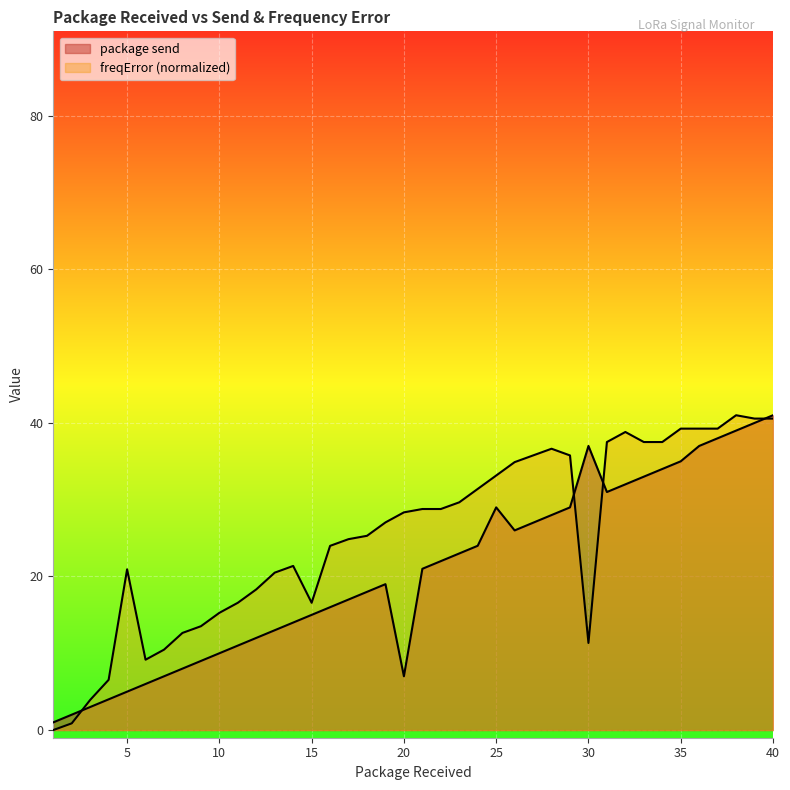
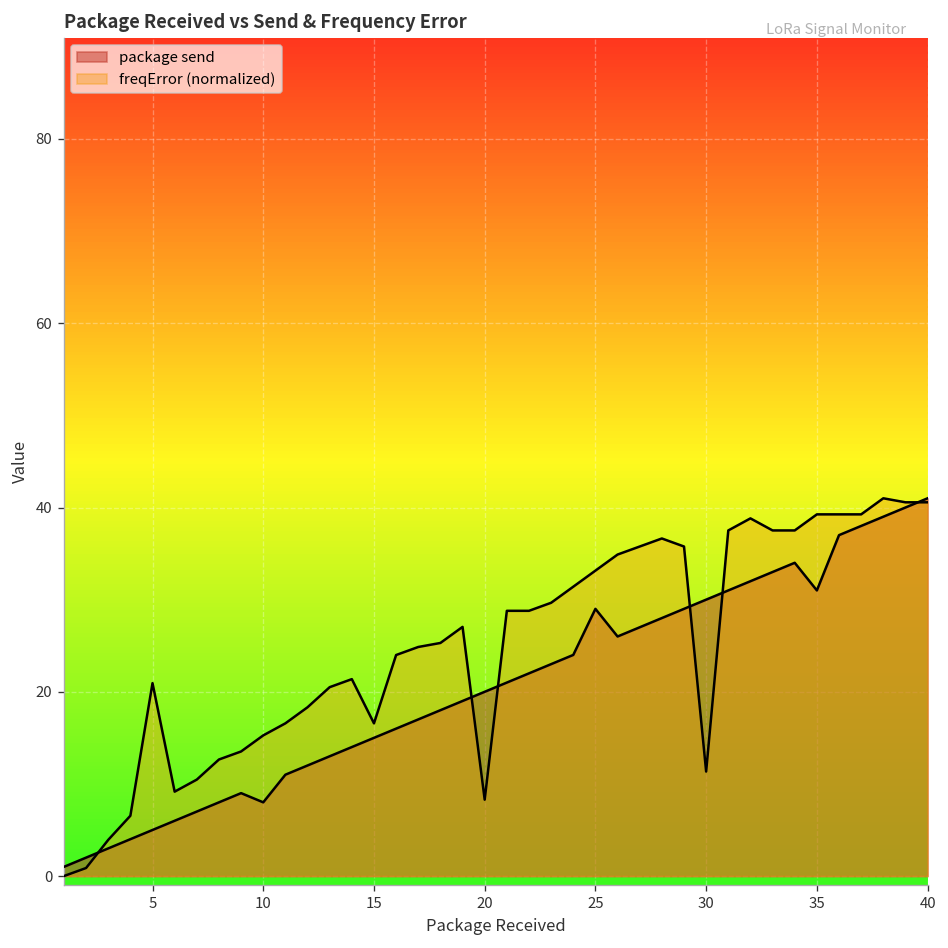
package send, 10: 10 -> 8
package send, 20: 7 -> 20
freqError (normalized), 20: 28 -> 8
package send, 30: 37 -> 30
package send, 35: 35 -> 31
